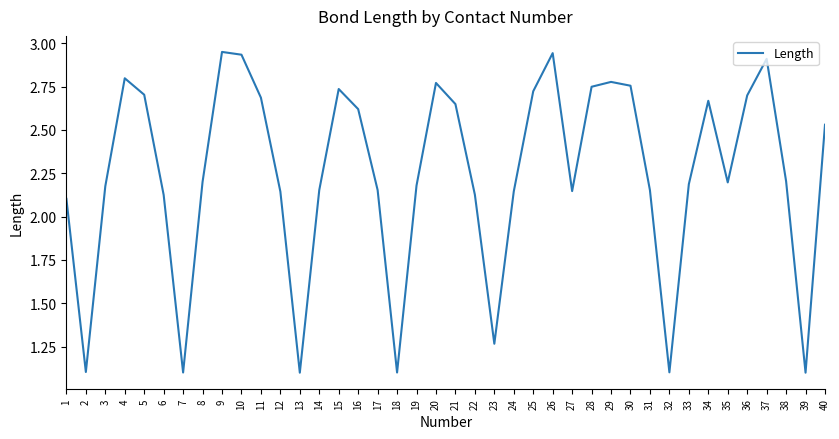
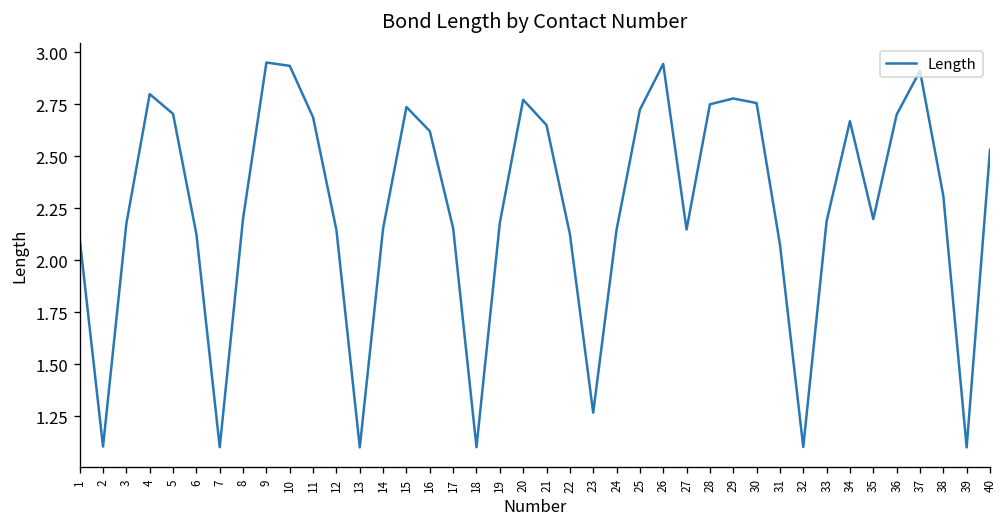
31: 2.15 -> 2.08
38: 2.20 -> 2.31
